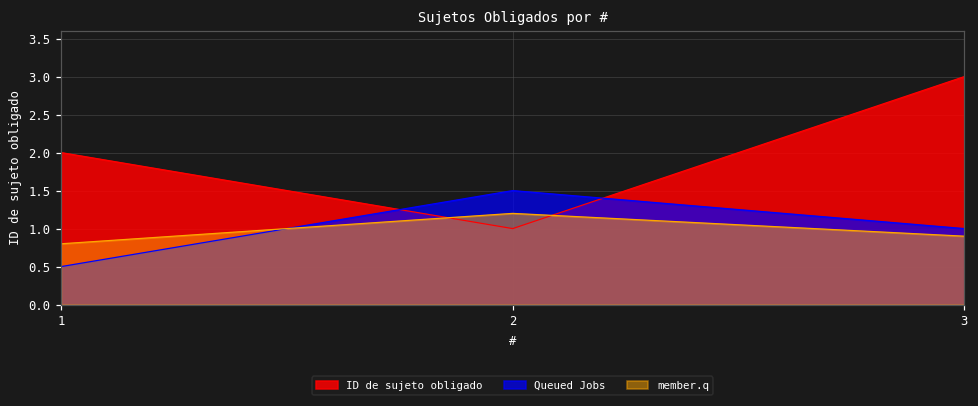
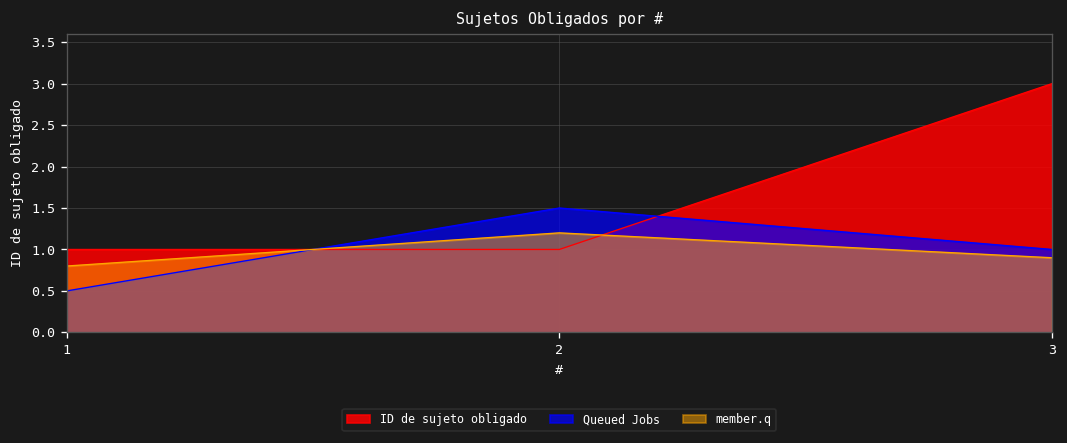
ID de sujeto obligado, 1: 2 -> 1
